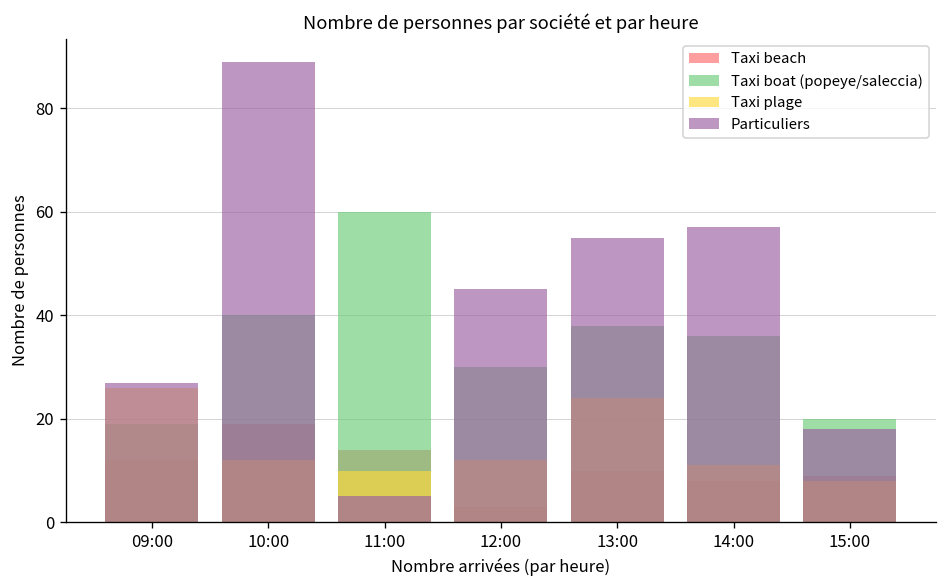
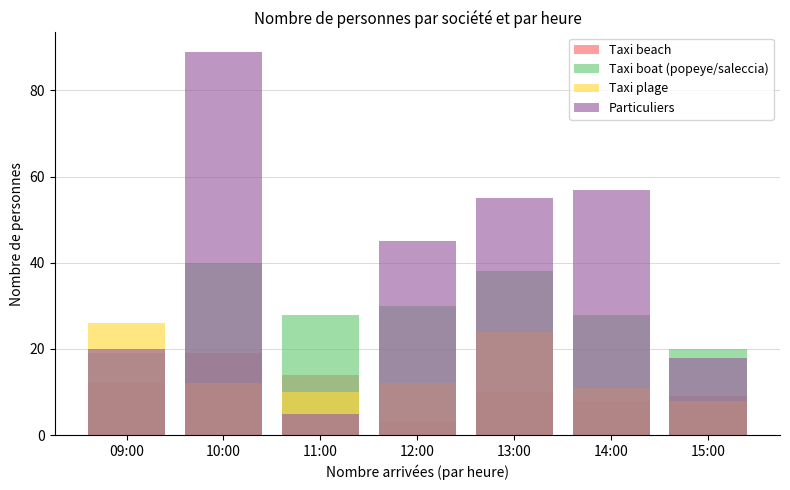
Particuliers, 09:00: 27 -> 20
Taxi boat (popeye/saleccia), 11:00: 60 -> 28
Taxi boat (popeye/saleccia), 14:00: 36 -> 28
